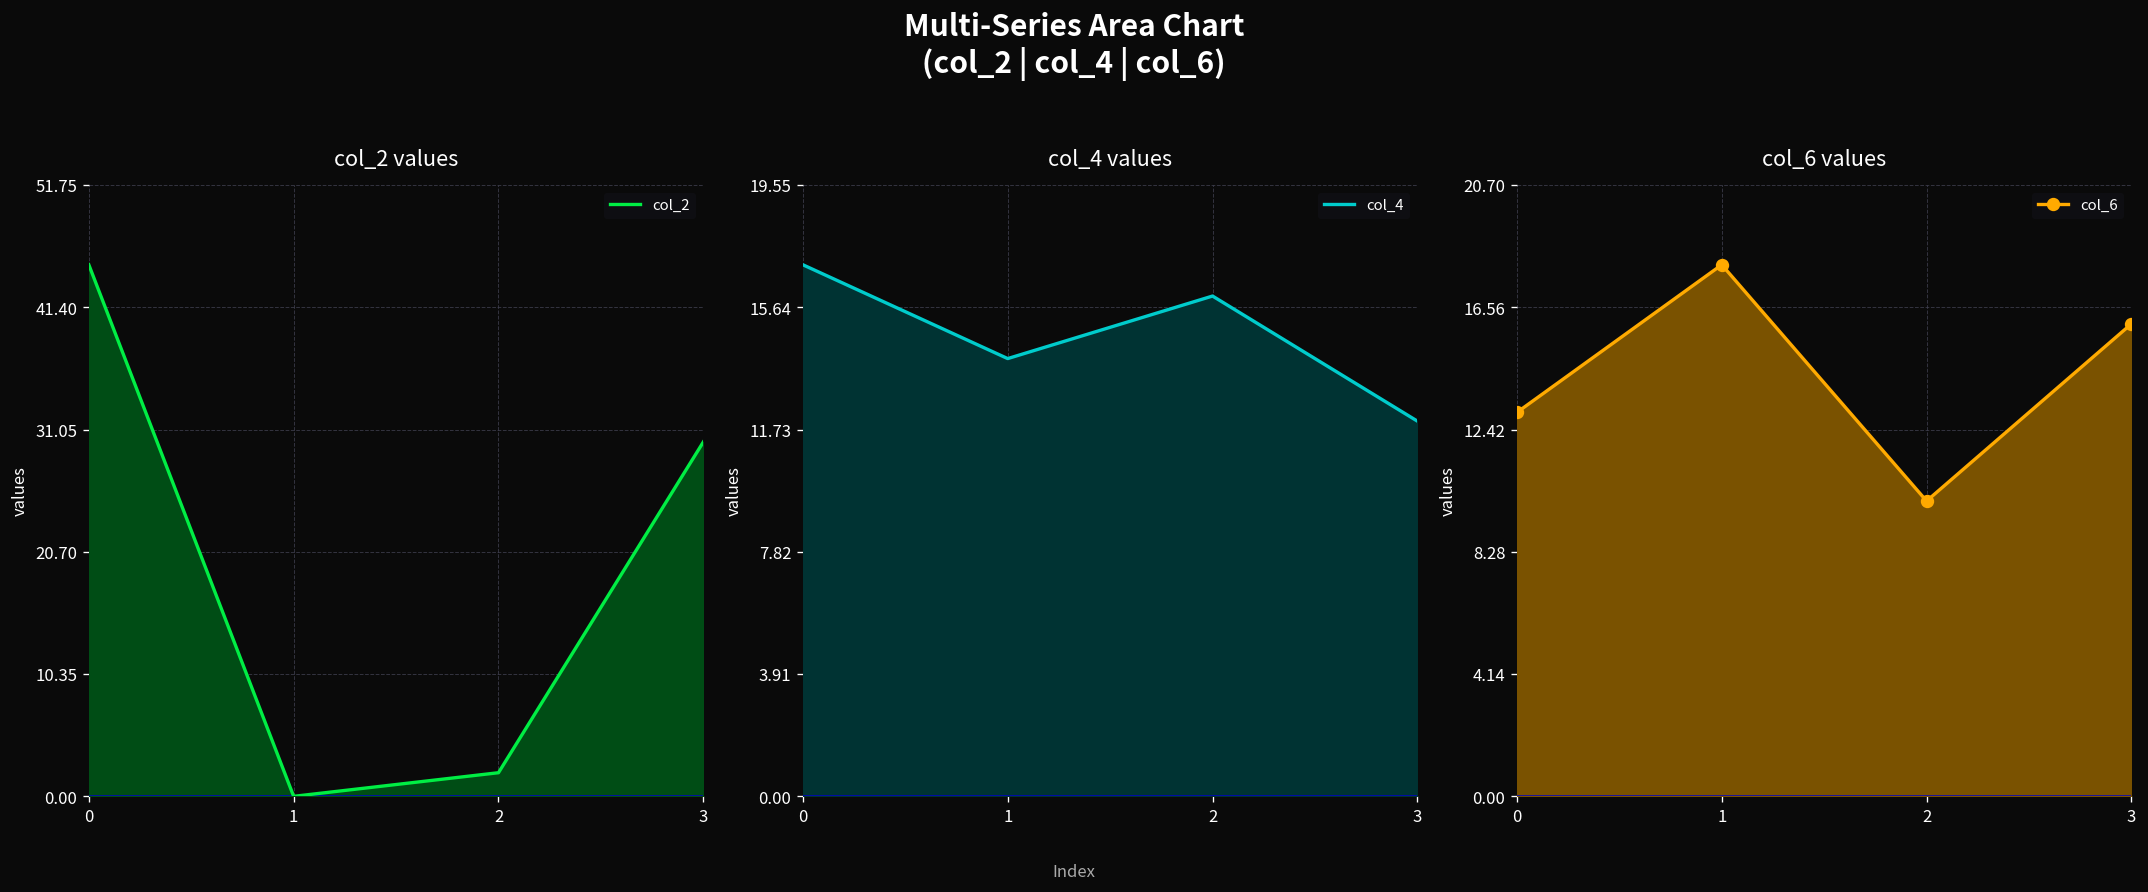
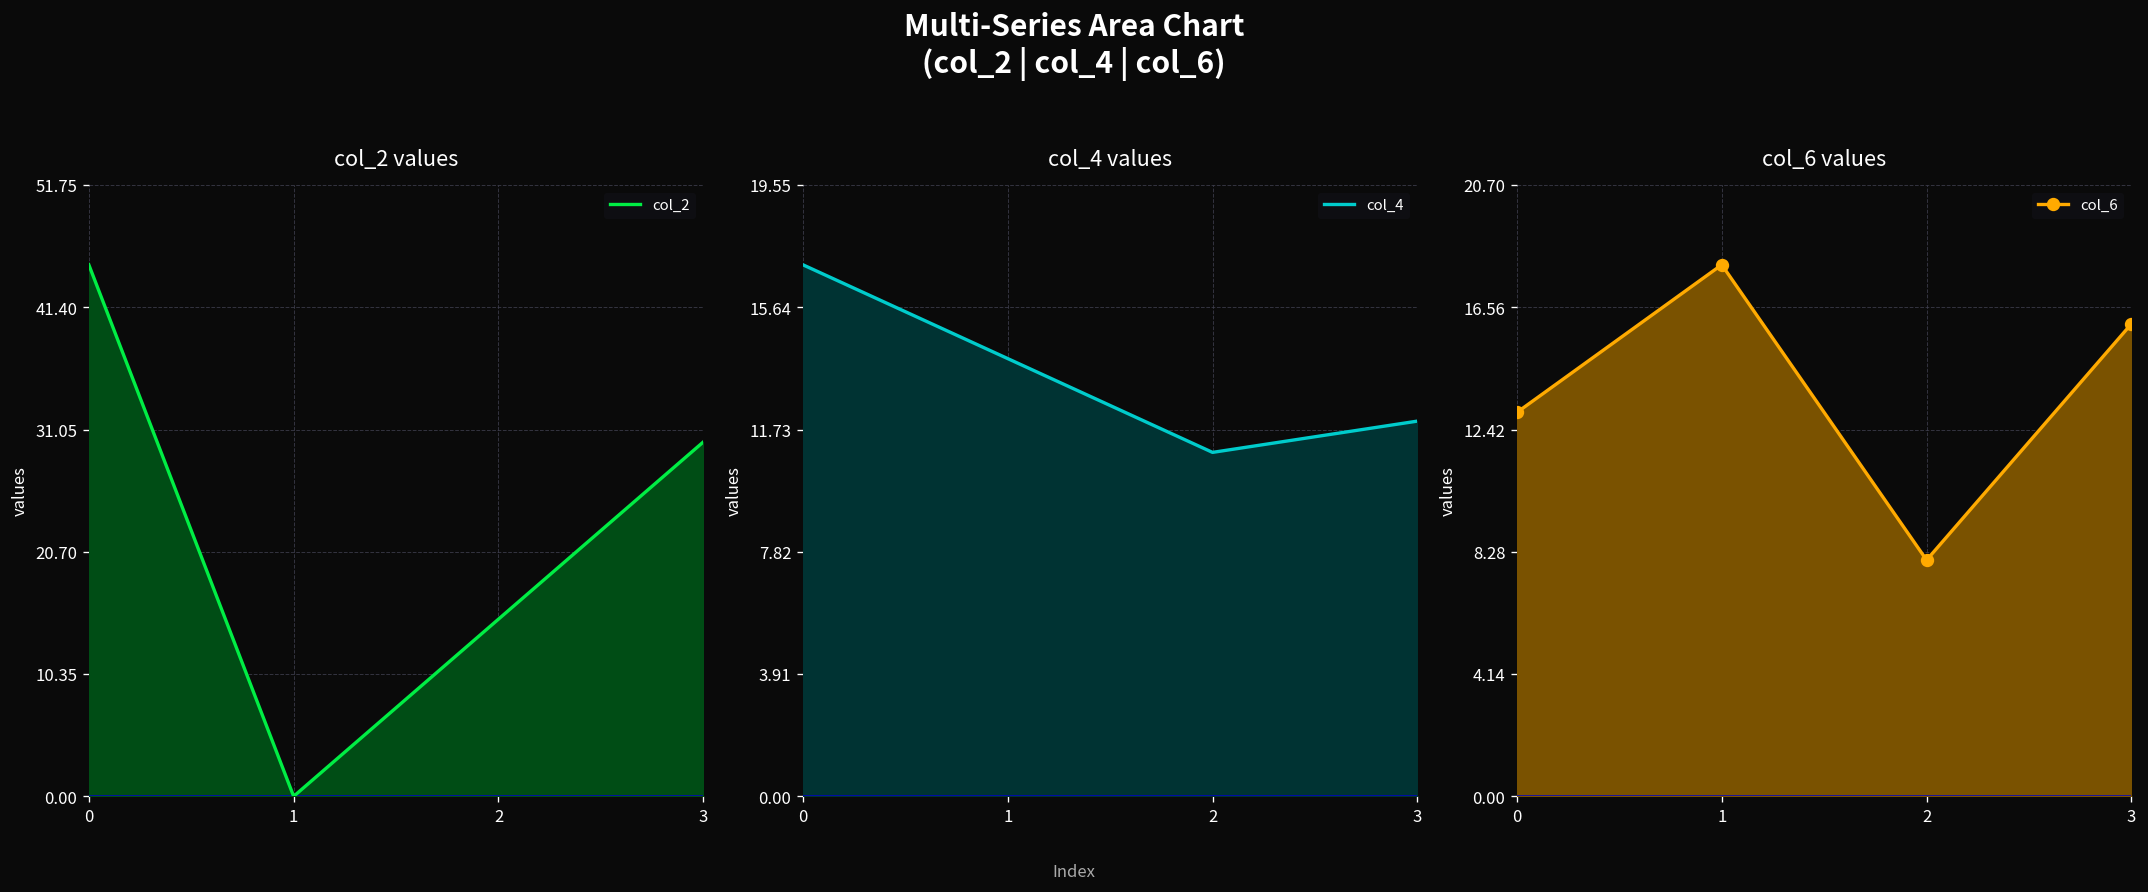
col_2 values, col_2, 2: 2 -> 15
col_4 values, col_4, 2: 16 -> 11
col_6 values, col_6, 2: 10 -> 8
